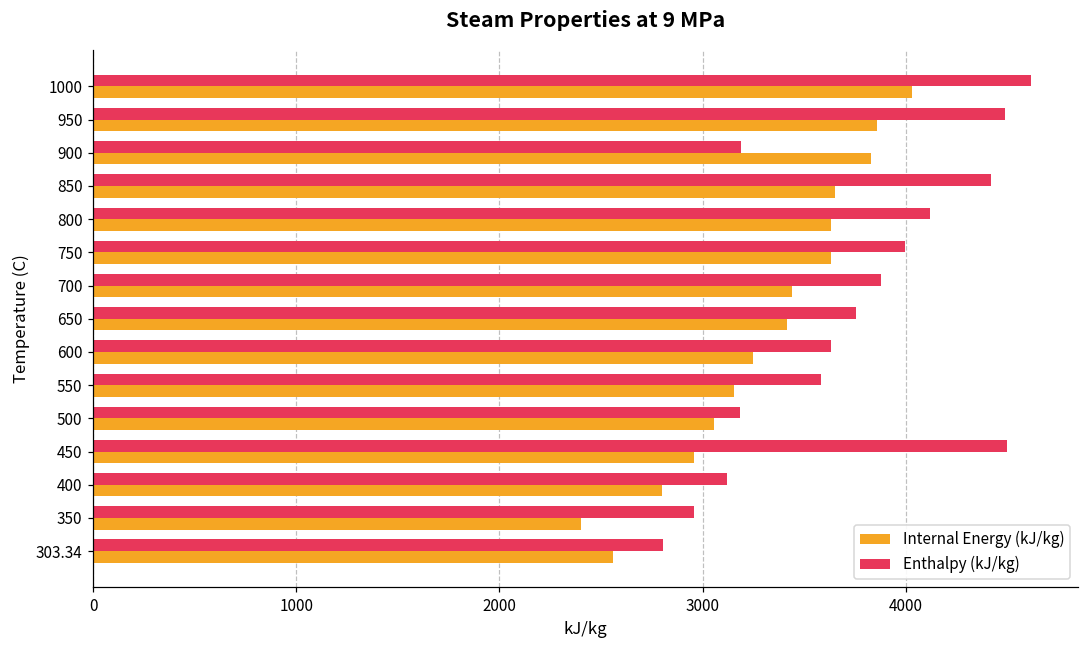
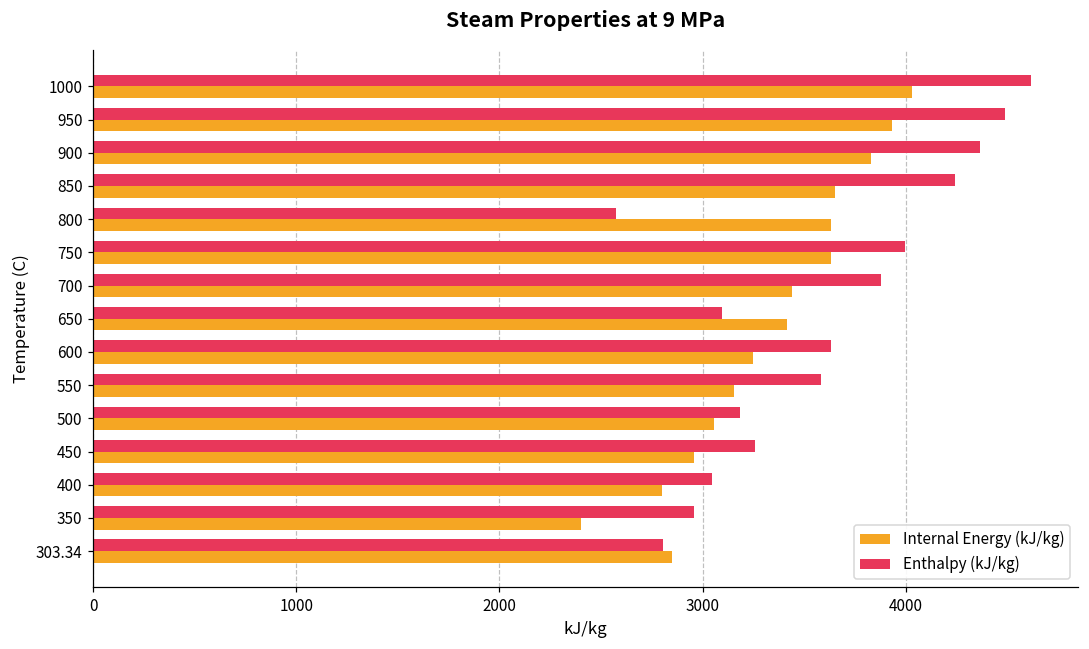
Internal Energy (kJ/kg), 950: 3860 -> 3930
Enthalpy (kJ/kg), 900: 3190 -> 4370
Enthalpy (kJ/kg), 850: 4420 -> 4240
Enthalpy (kJ/kg), 800: 4120 -> 2570
Enthalpy (kJ/kg), 650: 3760 -> 3090
Enthalpy (kJ/kg), 450: 4500 -> 3260
Enthalpy (kJ/kg), 400: 3120 -> 3050
Internal Energy (kJ/kg), 303.34: 2560 -> 2850
